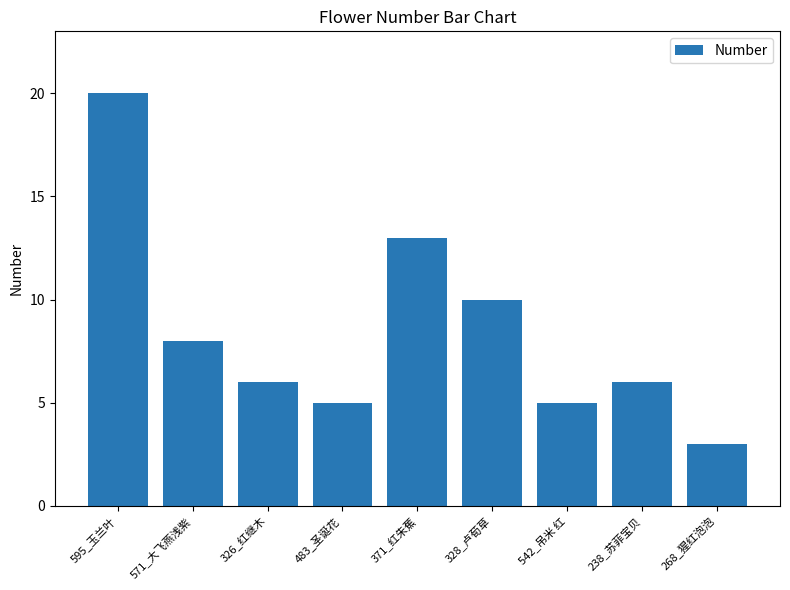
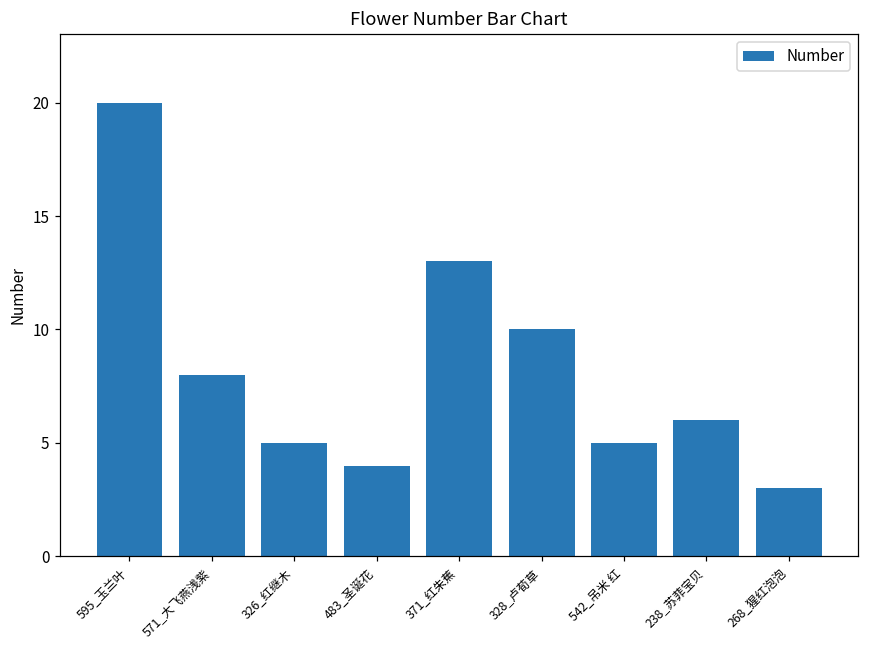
326_红继木: 6 -> 5
483_圣诞花: 5 -> 4
